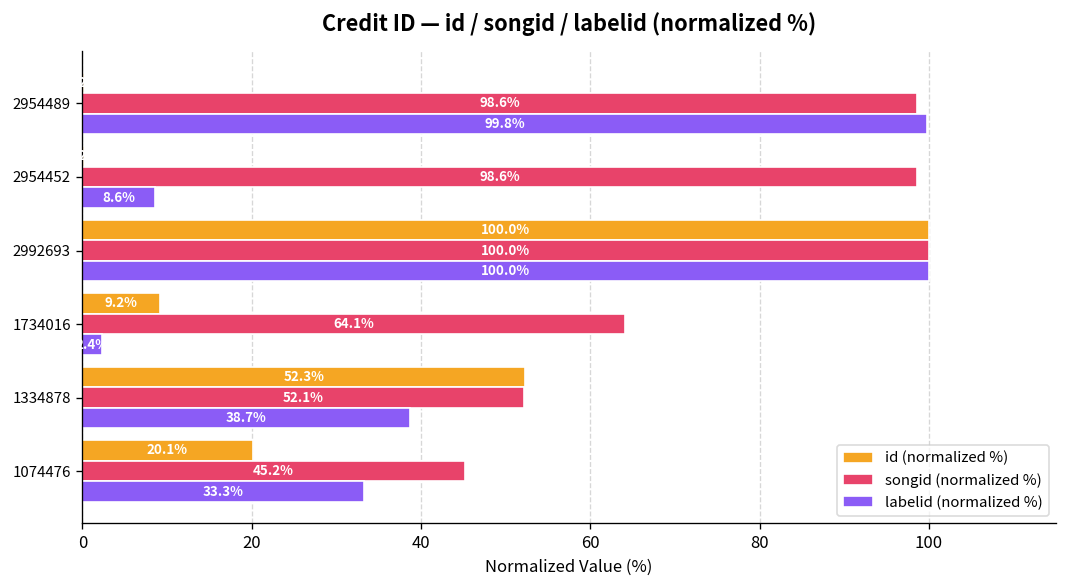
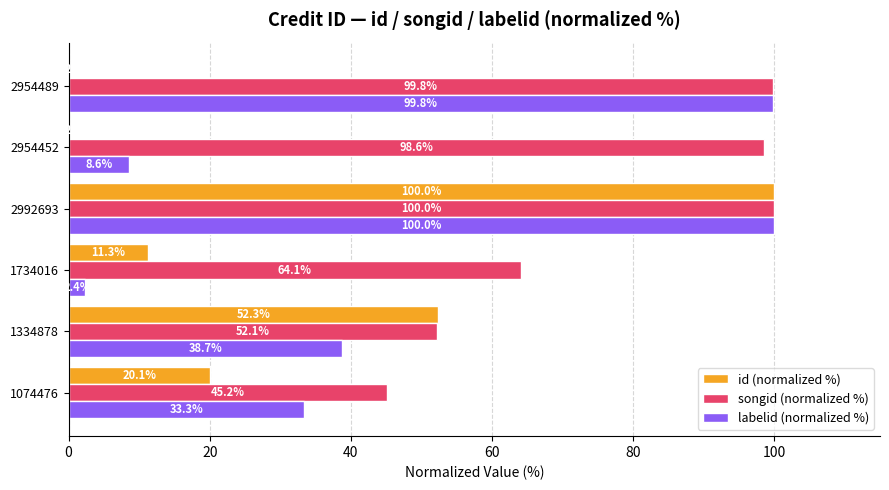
songid (normalized %), 2954489: 98.6% -> 99.8%
id (normalized %), 1734016: 9.2% -> 11.3%
